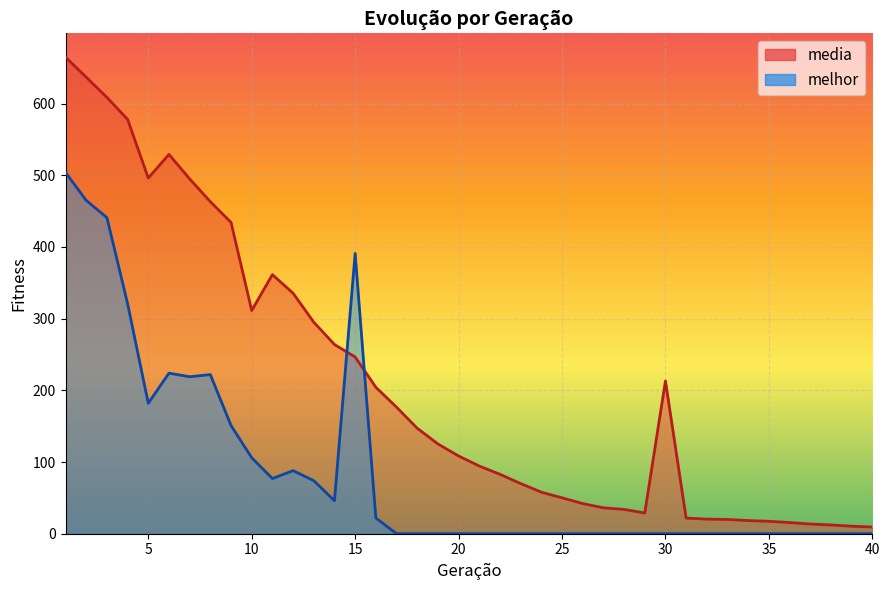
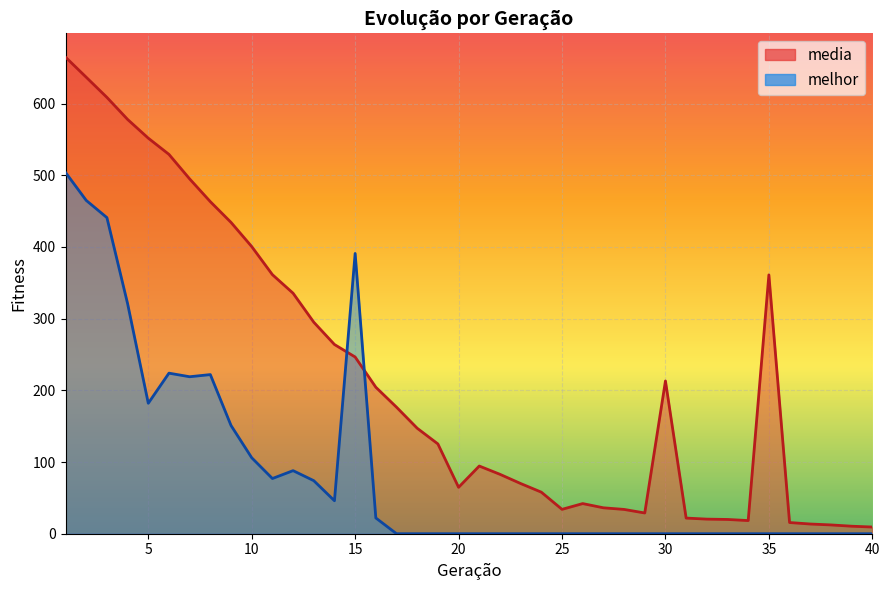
media, 5: 500 -> 550
media, 10: 310 -> 400
media, 20: 110 -> 60
media, 25: 50 -> 30
media, 35: 20 -> 360
